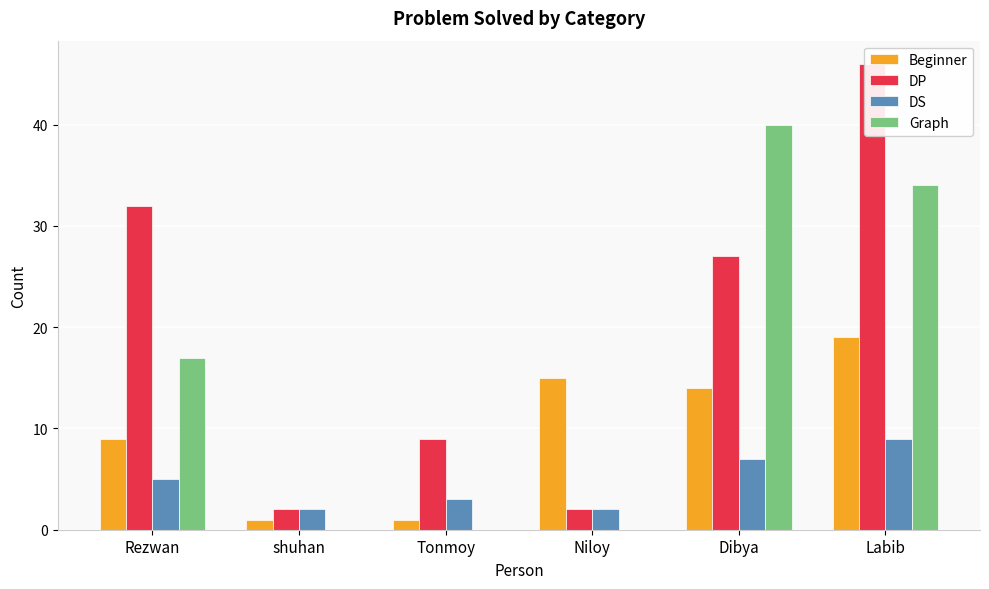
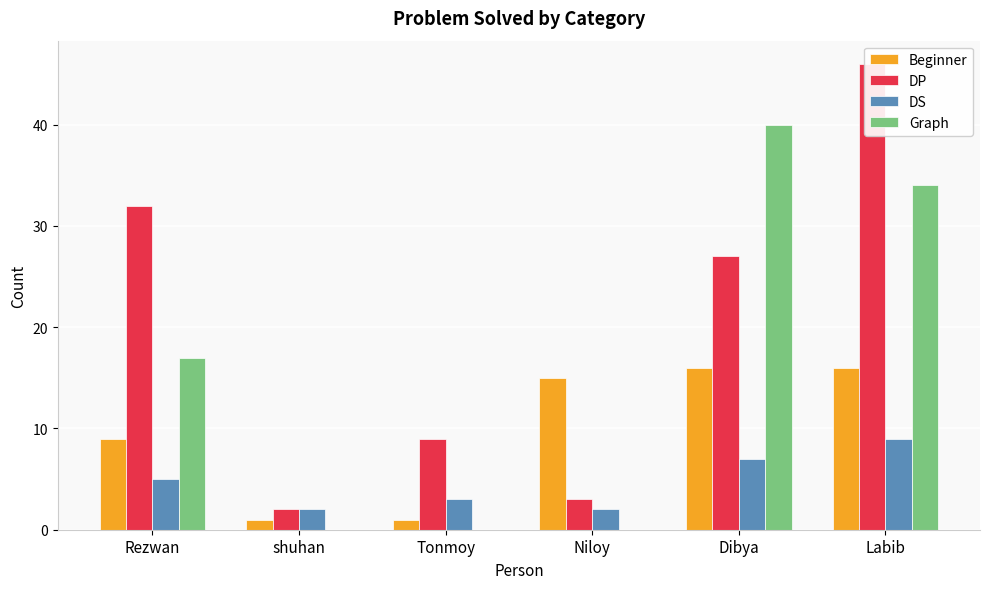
DP, Niloy: 2 -> 3
Beginner, Dibya: 14 -> 16
Beginner, Labib: 19 -> 16
